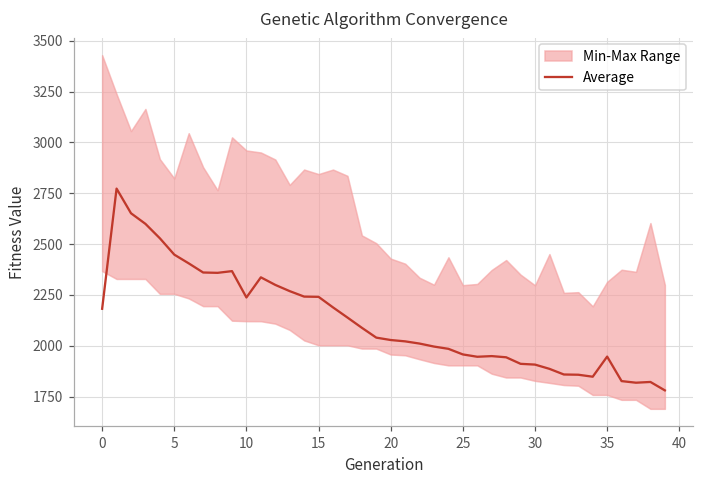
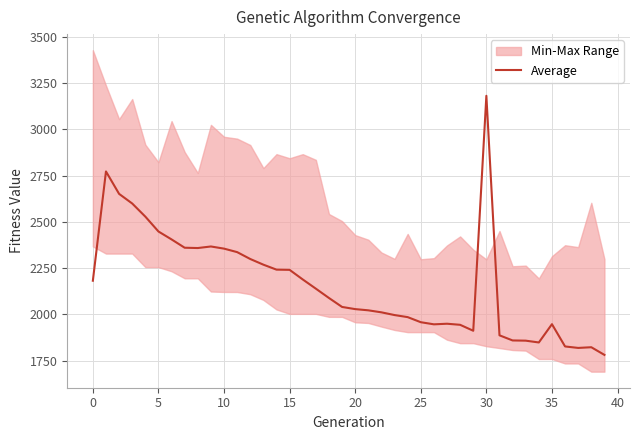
Average, 10: 2240 -> 2360
Average, 30: 1910 -> 3180
